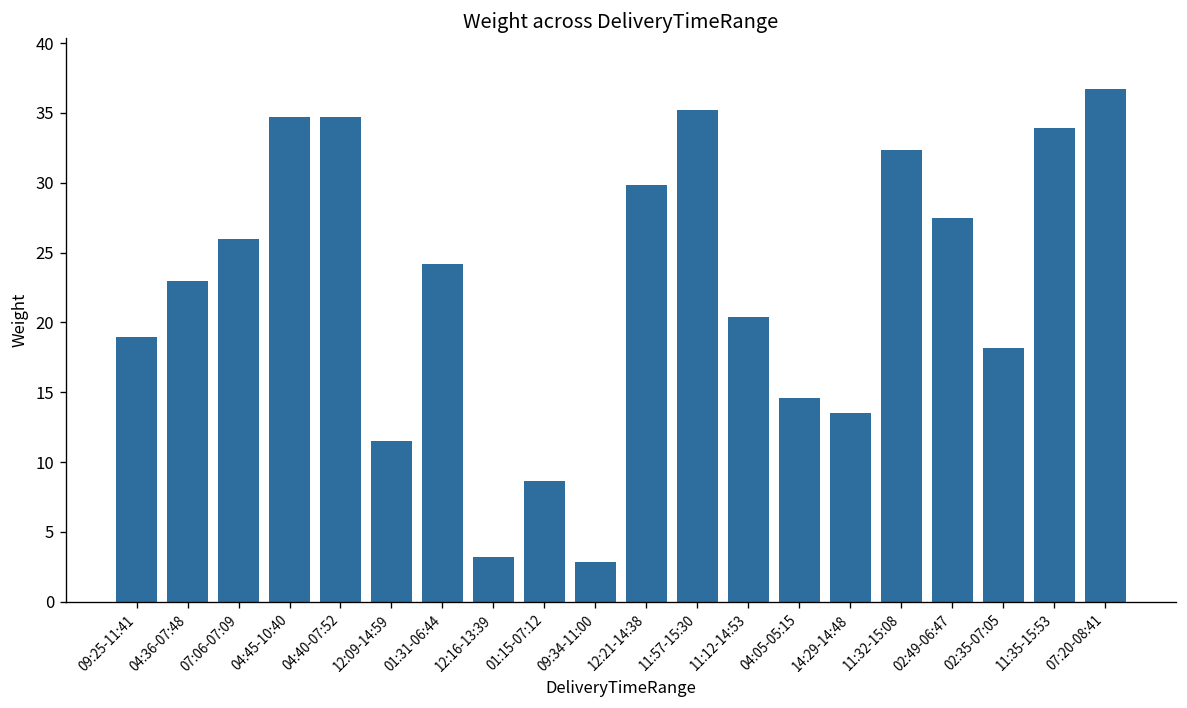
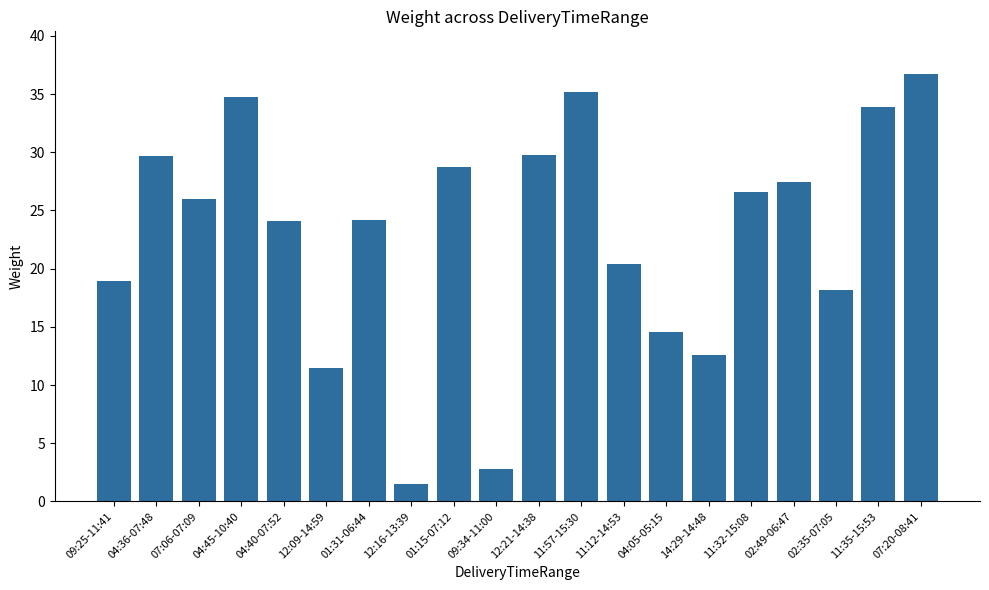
04:36-07:48: 23.0 -> 29.7
04:40-07:52: 34.7 -> 24.1
12:16-13:39: 3.2 -> 1.5
01:15-07:12: 8.6 -> 28.7
14:29-14:48: 13.5 -> 12.6
11:32-15:08: 32.3 -> 26.6
